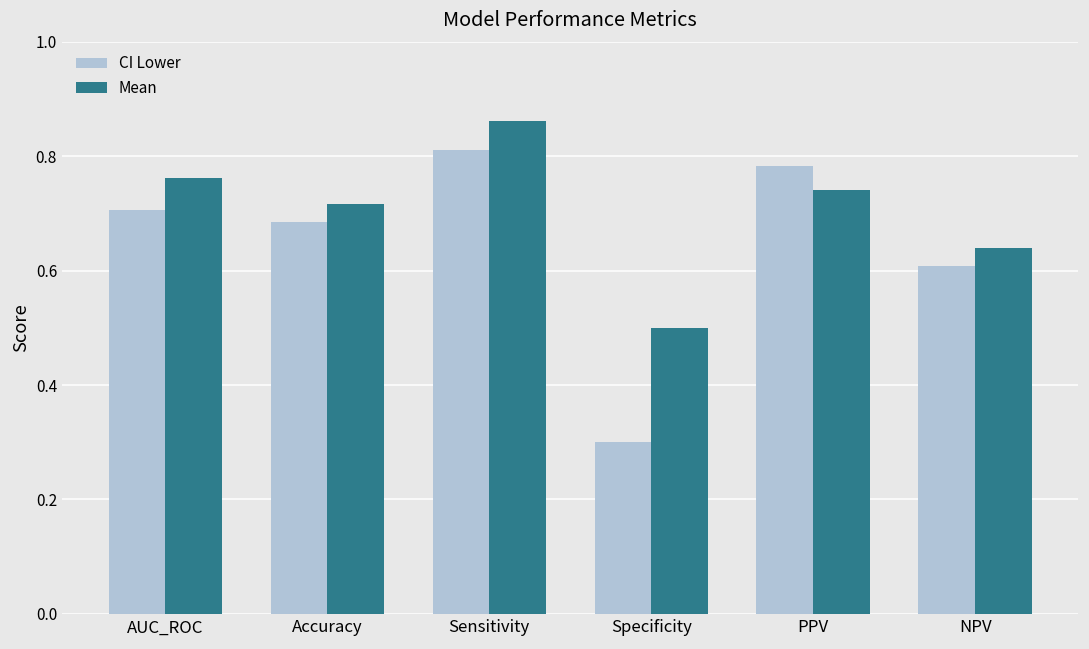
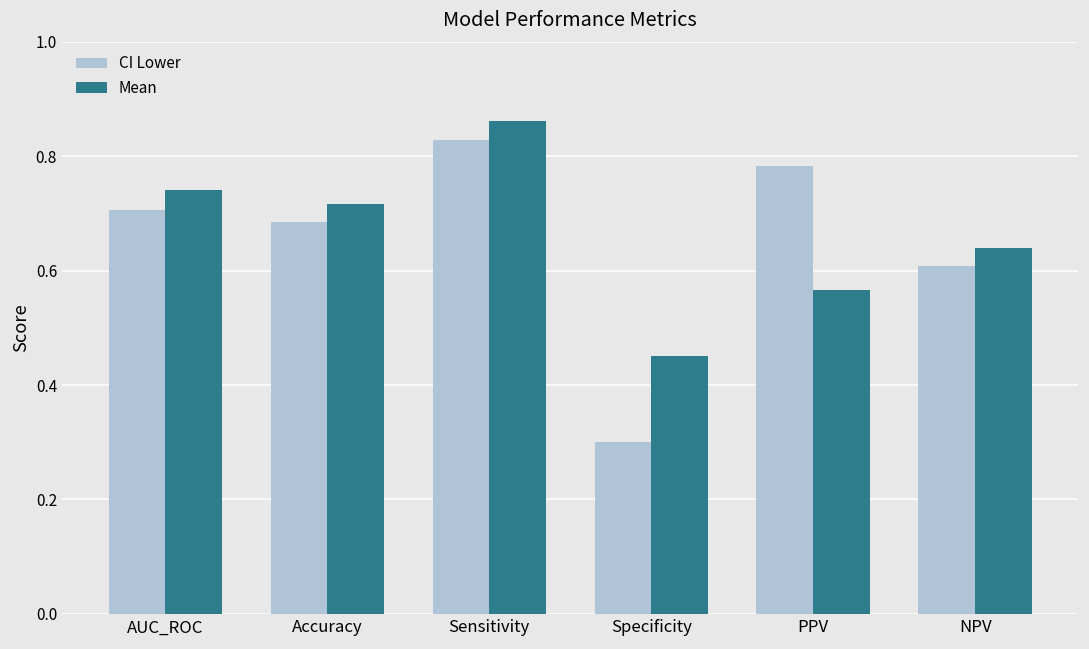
Mean, AUC_ROC: 0.76 -> 0.74
CI Lower, Sensitivity: 0.81 -> 0.83
Mean, Specificity: 0.50 -> 0.45
Mean, PPV: 0.74 -> 0.57
